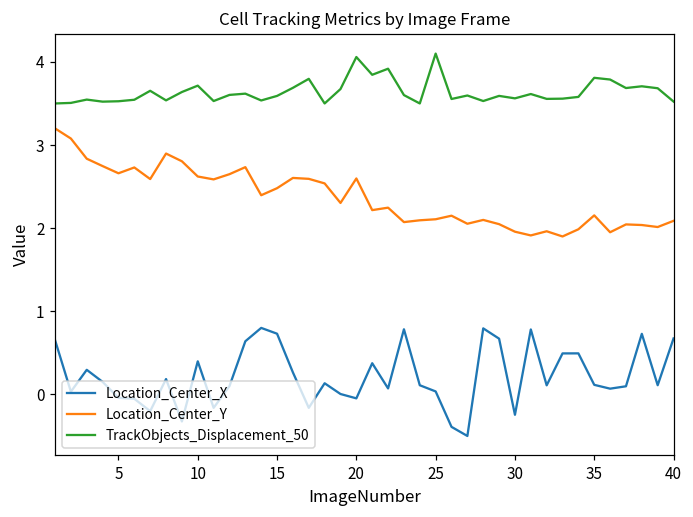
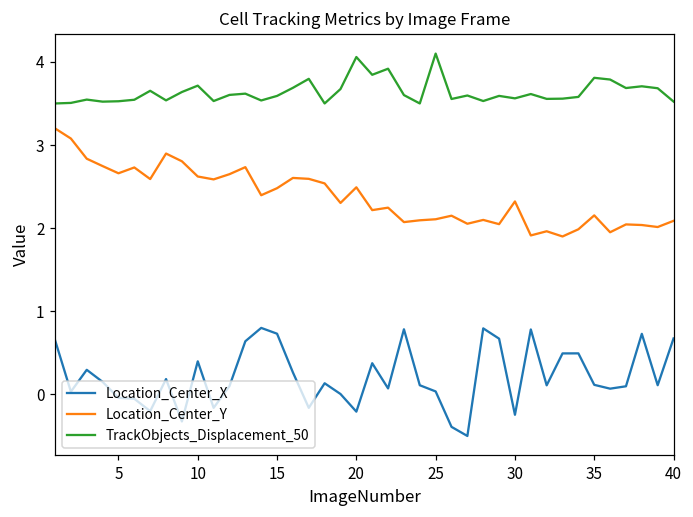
Location_Center_X, 20: 0.0 -> -0.2
Location_Center_Y, 20: 2.6 -> 2.5
Location_Center_Y, 30: 2.0 -> 2.3
